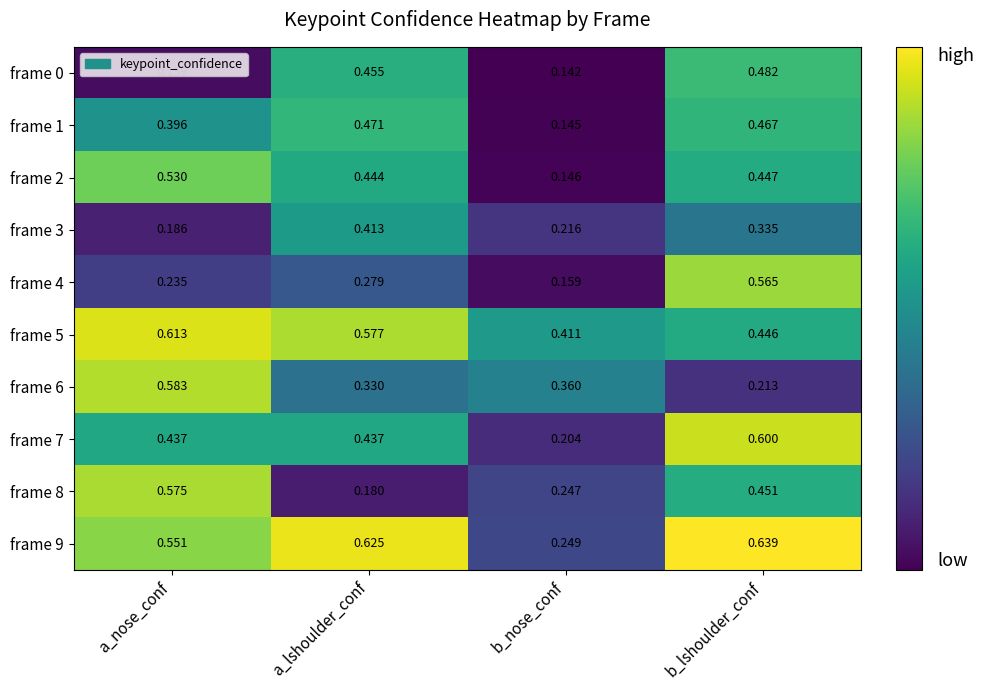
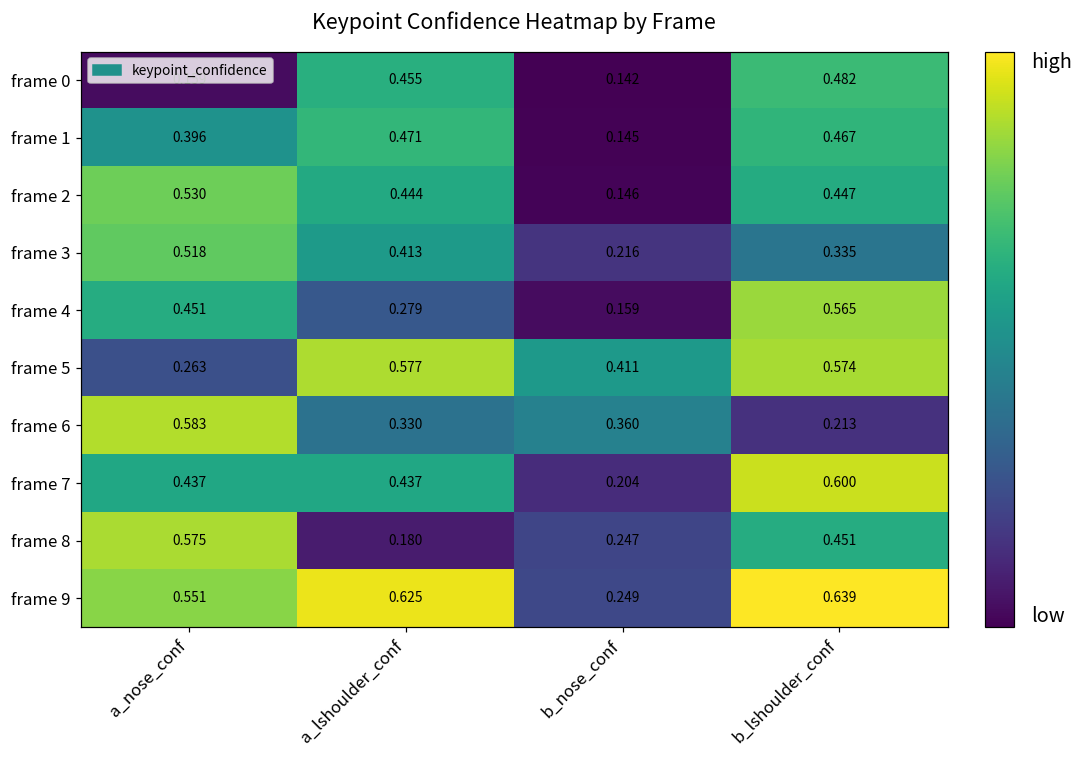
frame 3, a_nose_conf: 0.186 -> 0.518
frame 4, a_nose_conf: 0.235 -> 0.451
frame 5, a_nose_conf: 0.613 -> 0.263
frame 5, b_lshoulder_conf: 0.446 -> 0.574
